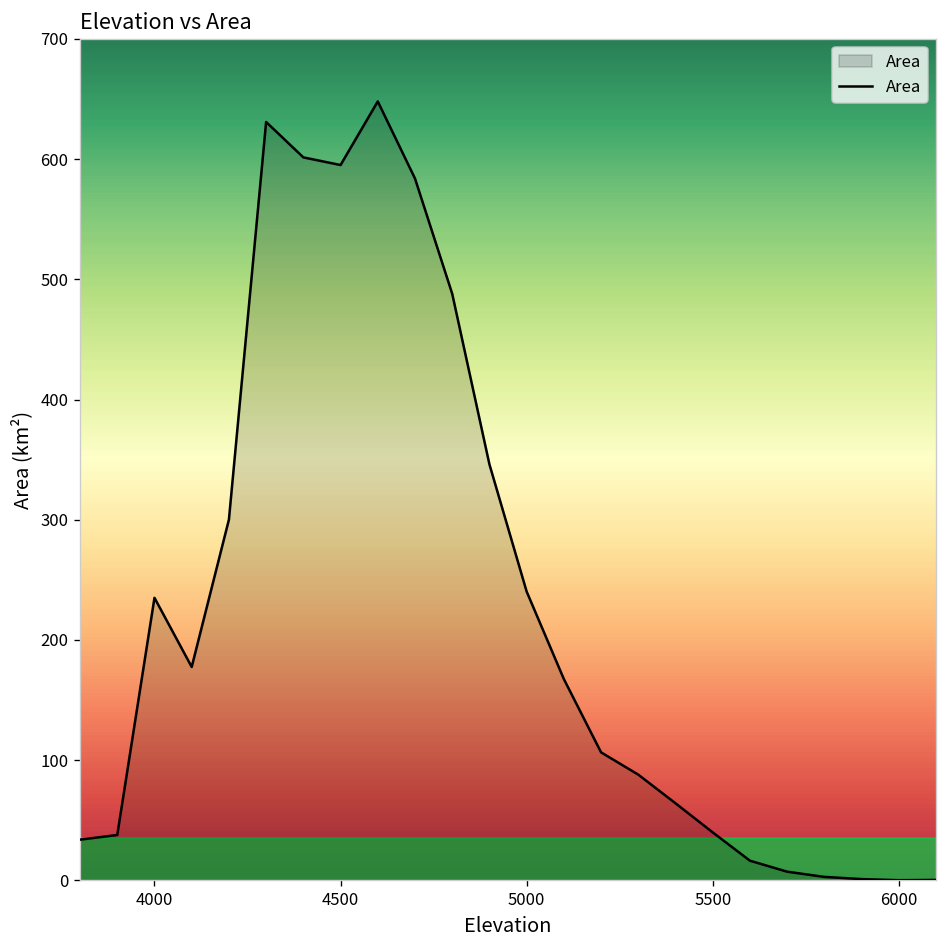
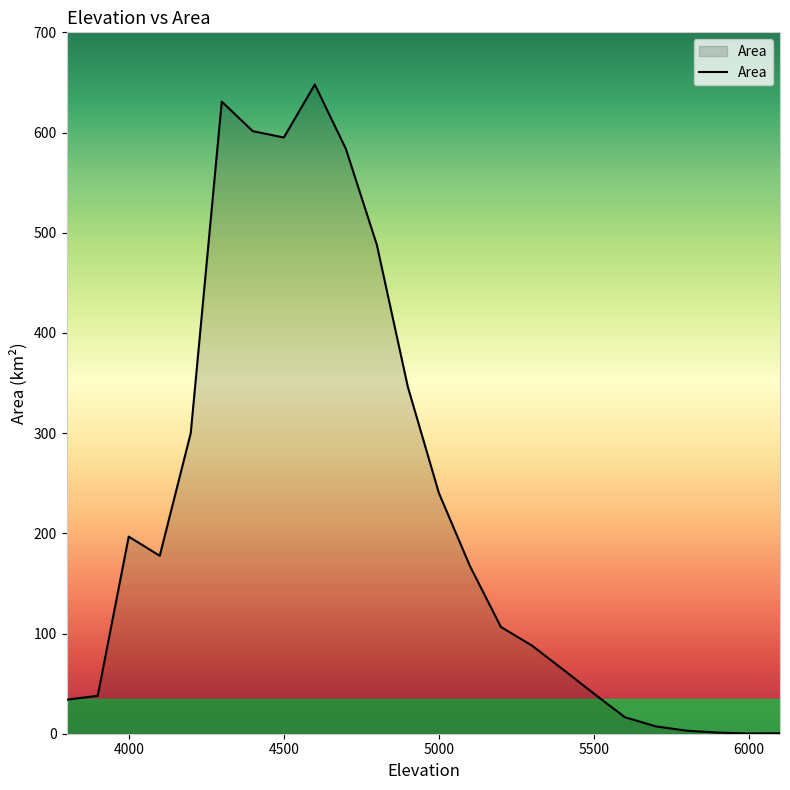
4000: 235 -> 197
